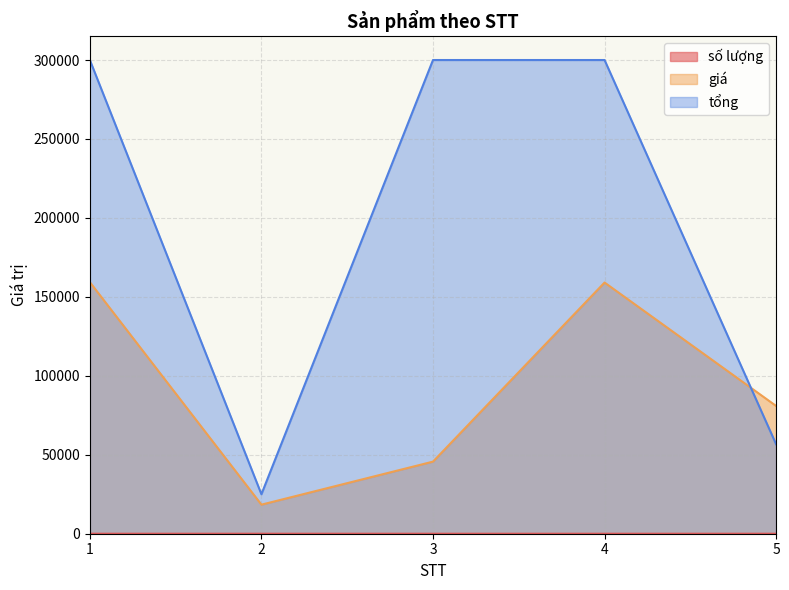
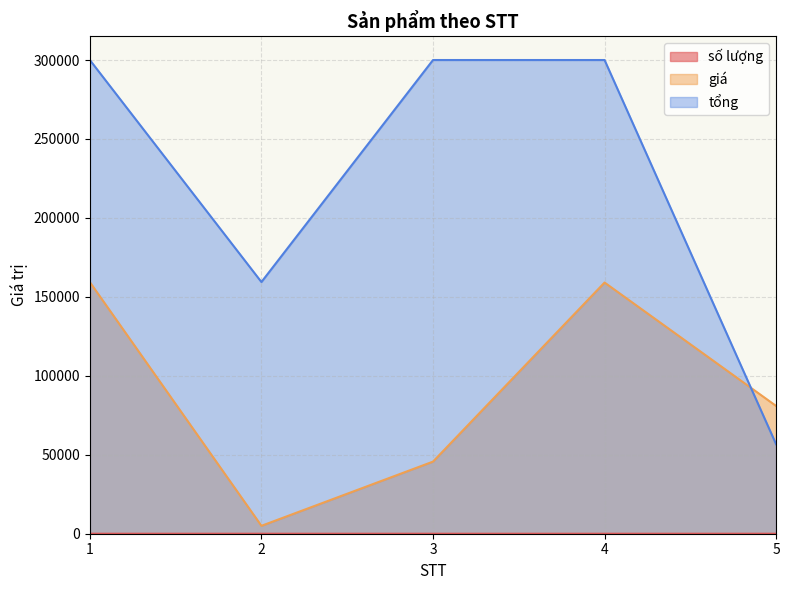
giá, 2: 18000 -> 5000
tổng, 2: 25000 -> 159000
